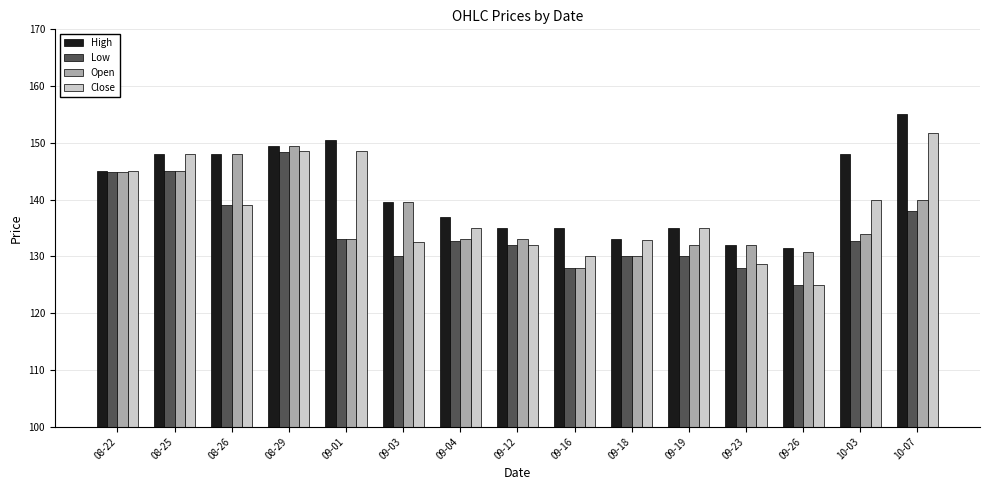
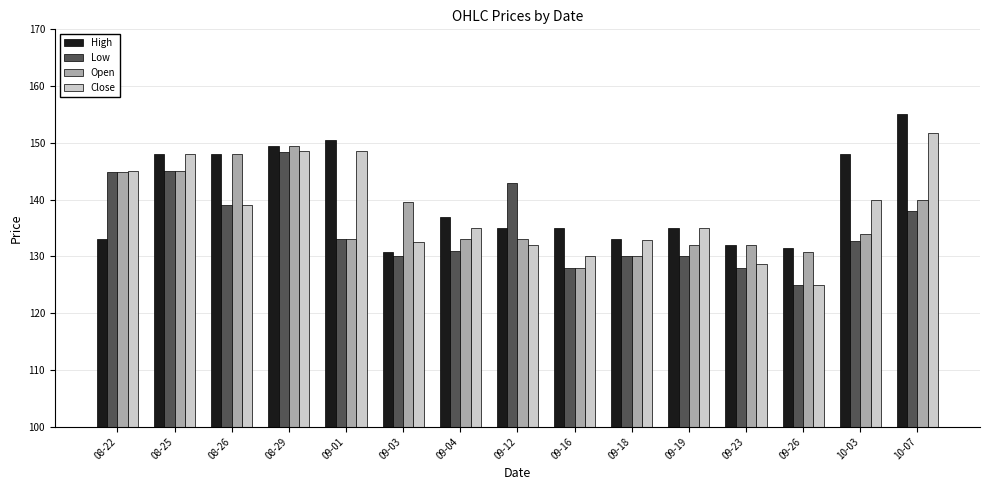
High, 08-22: 145 -> 133
High, 09-03: 140 -> 131
Low, 09-04: 133 -> 131
Low, 09-12: 132 -> 143
